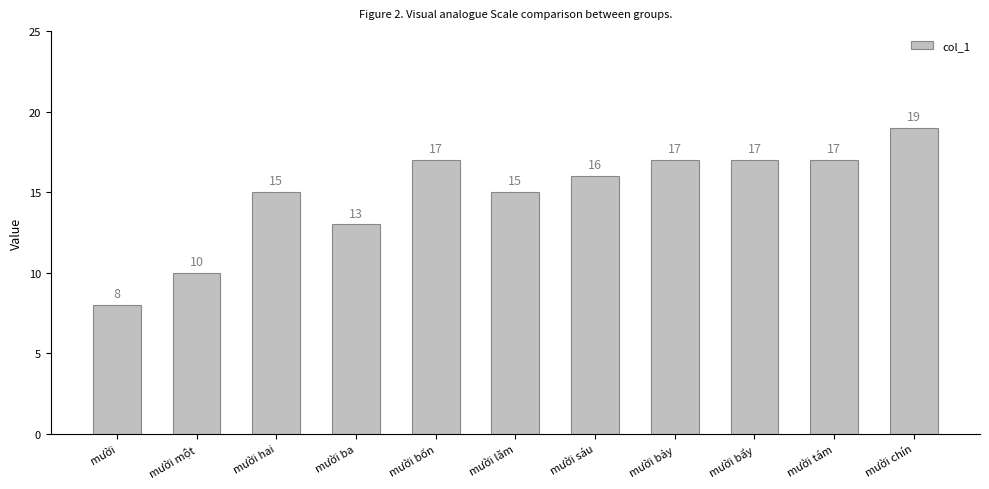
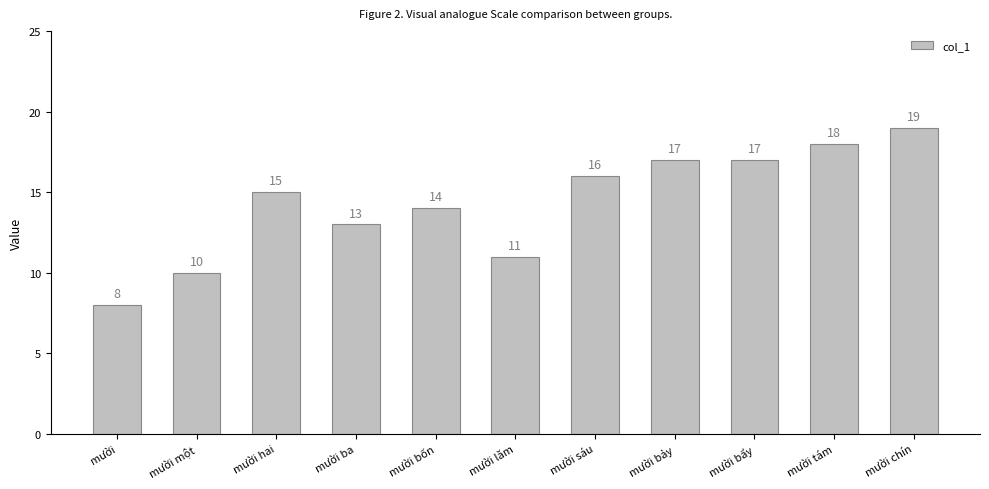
mười bốn: 17 -> 14
mười lăm: 15 -> 11
mười tám: 17 -> 18
